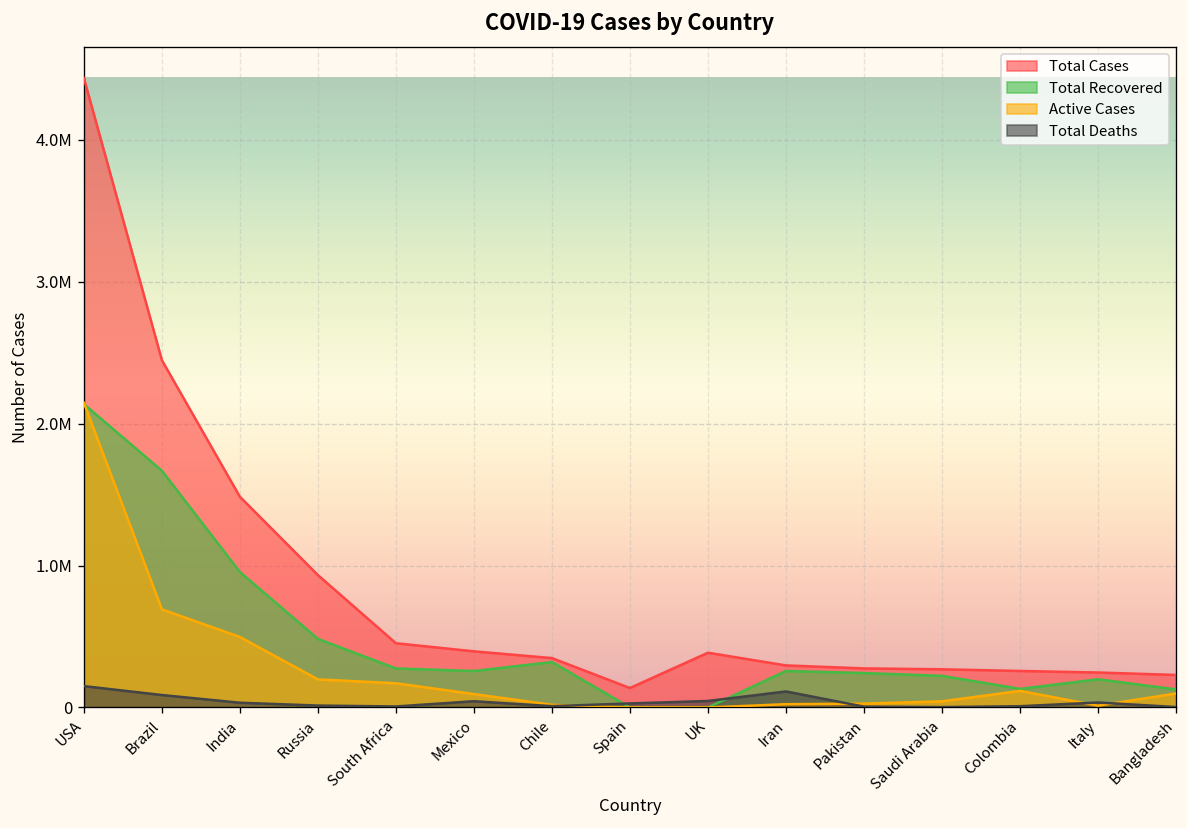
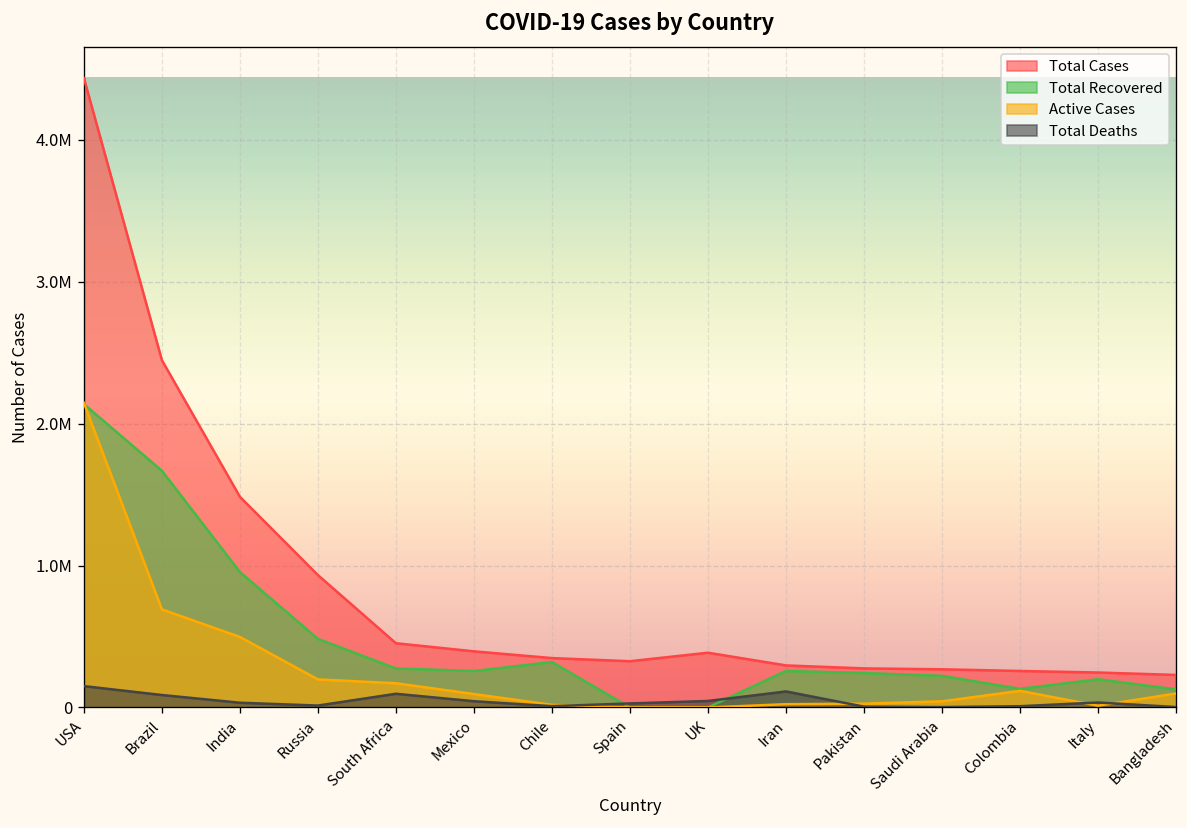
Total Deaths, South Africa: 10000 -> 100000
Total Cases, Spain: 140000 -> 330000
